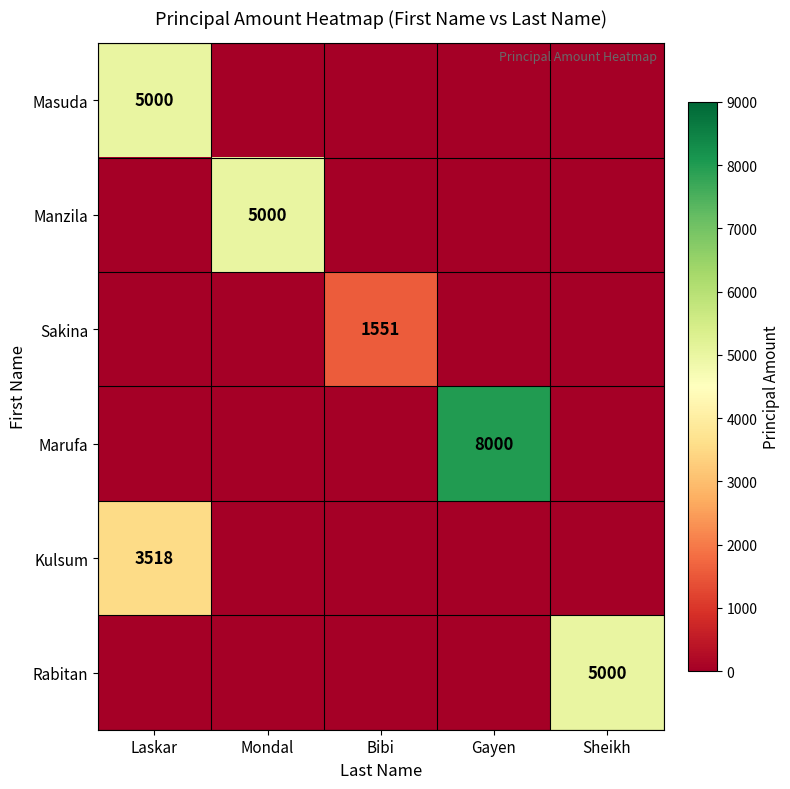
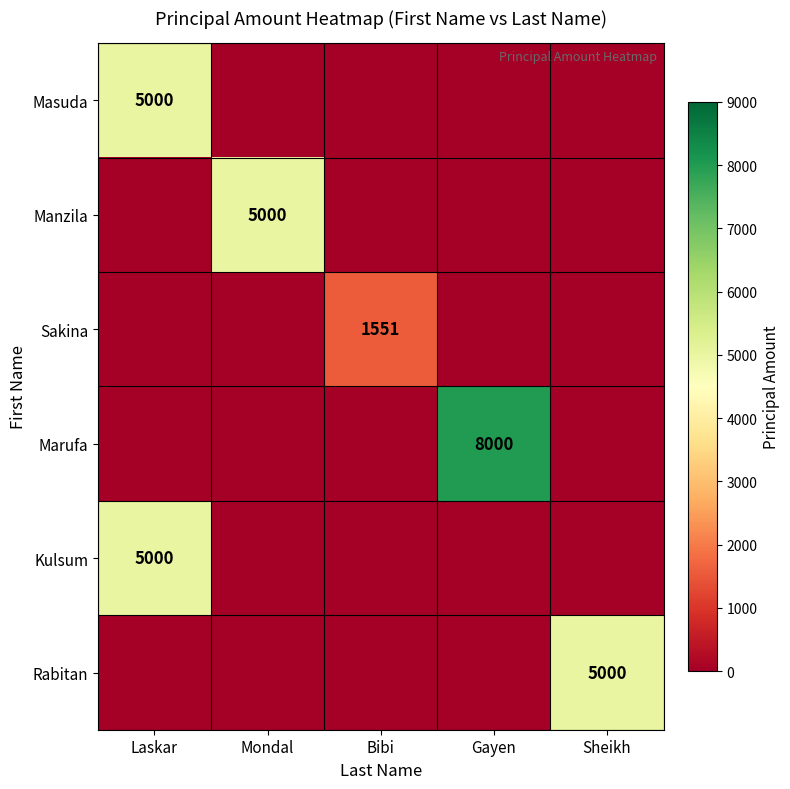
Kulsum, Laskar: 3518 -> 5000
